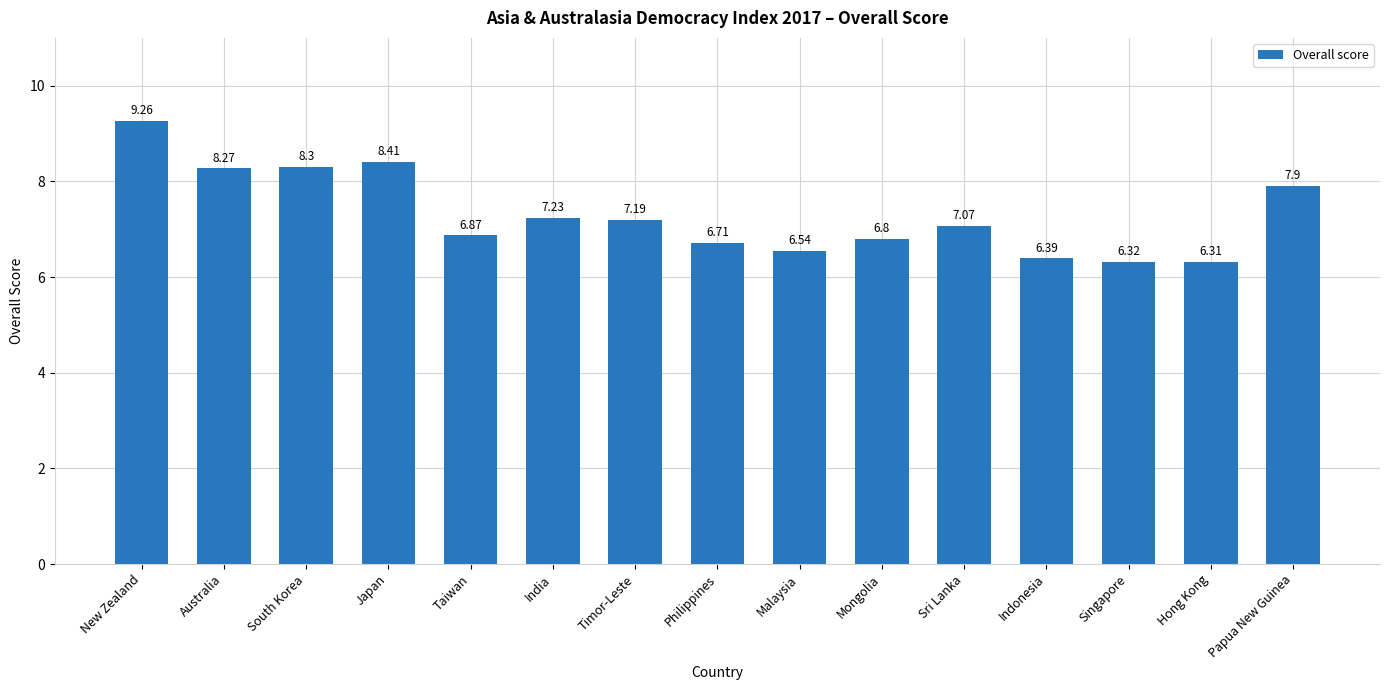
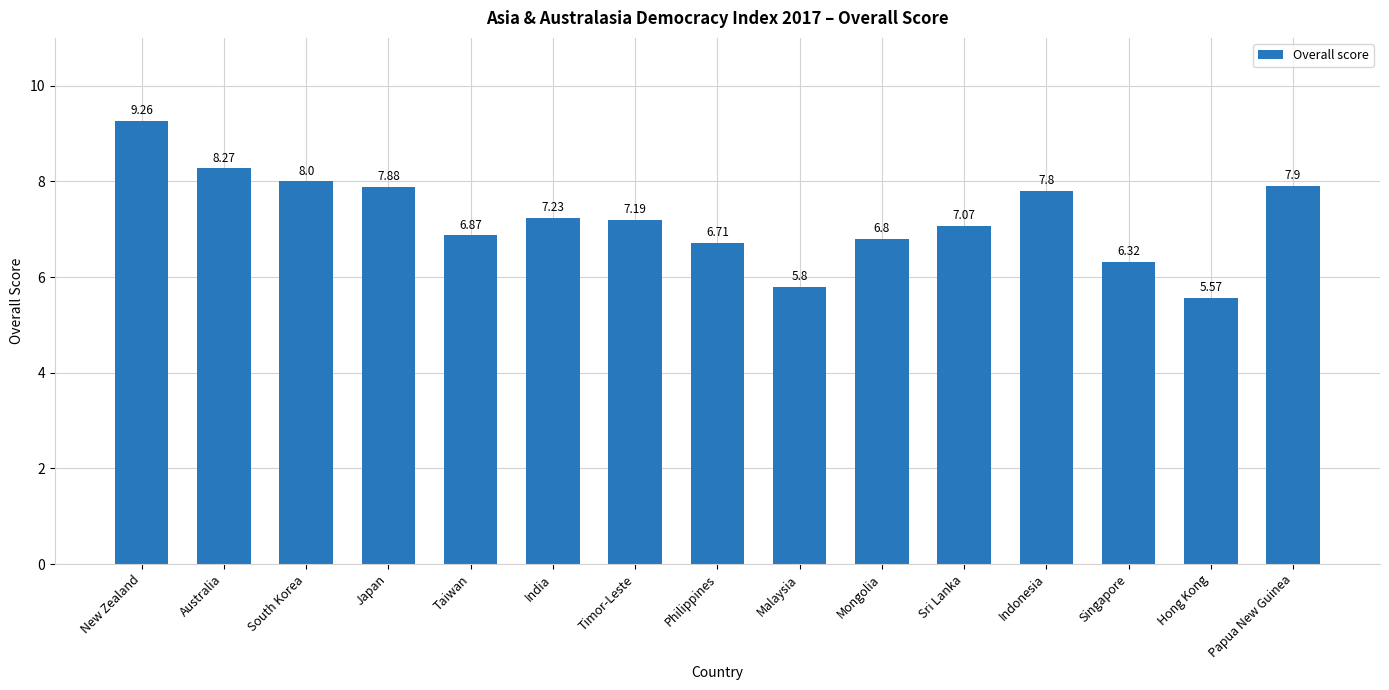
South Korea: 8.3 -> 8.0
Japan: 8.41 -> 7.88
Malaysia: 6.54 -> 5.8
Indonesia: 6.39 -> 7.8
Hong Kong: 6.31 -> 5.57
